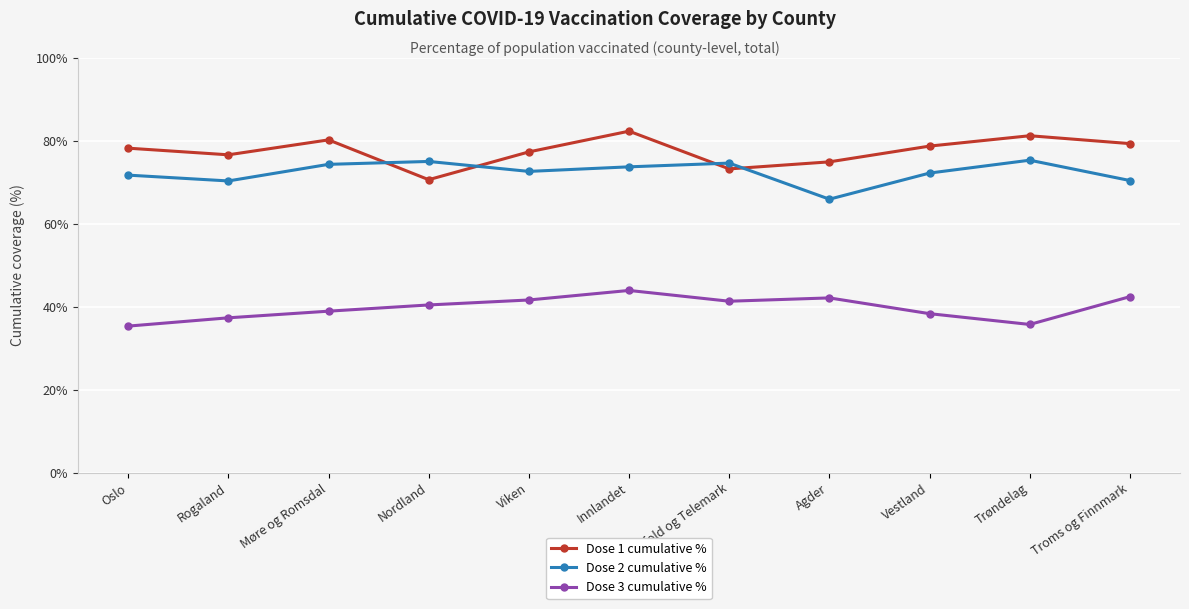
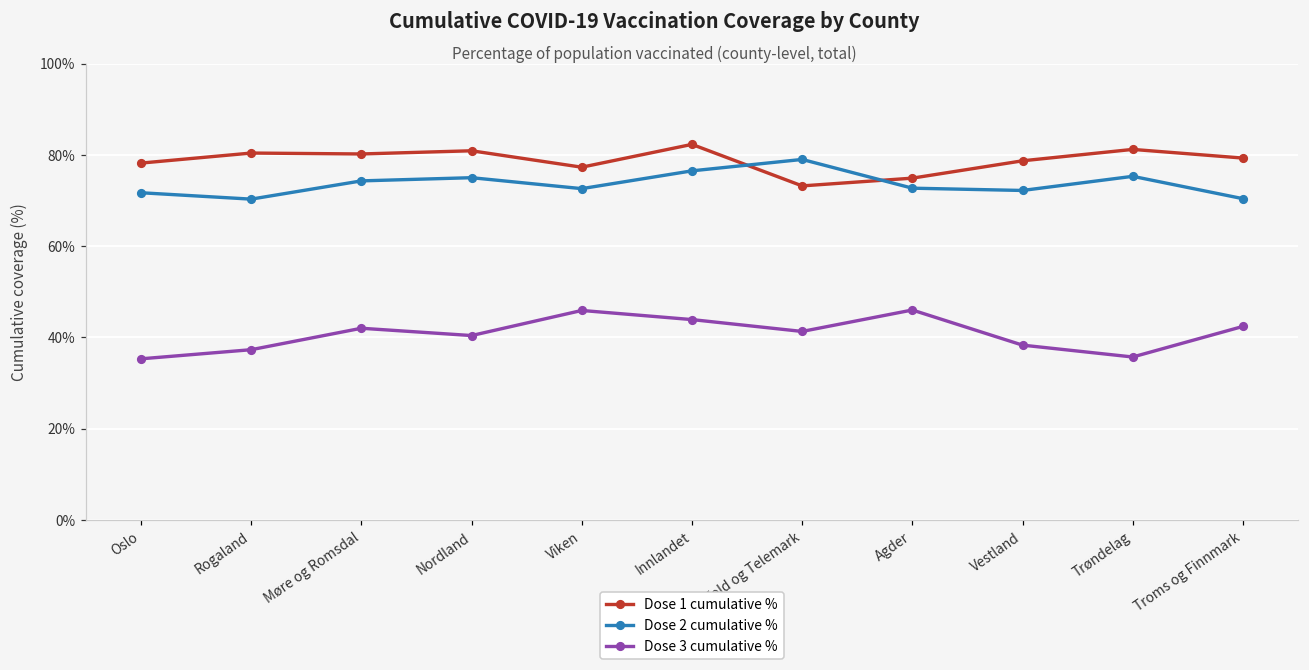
Dose 1 cumulative %, Rogaland: 77% -> 80%
Dose 3 cumulative %, Møre og Romsdal: 39% -> 42%
Dose 1 cumulative %, Nordland: 71% -> 81%
Dose 3 cumulative %, Viken: 42% -> 46%
Dose 2 cumulative %, Innlandet: 74% -> 77%
Dose 2 cumulative %, Vestfold og Telemark: 75% -> 79%
Dose 2 cumulative %, Agder: 66% -> 73%
Dose 3 cumulative %, Agder: 42% -> 46%
